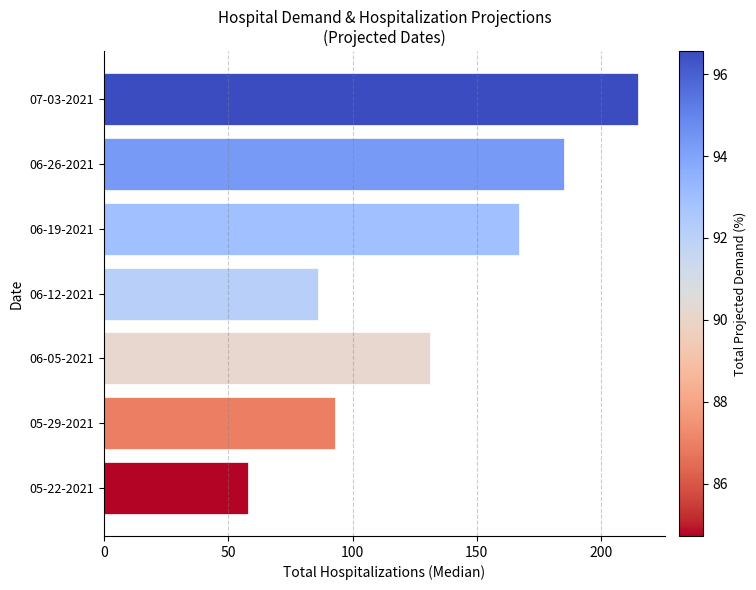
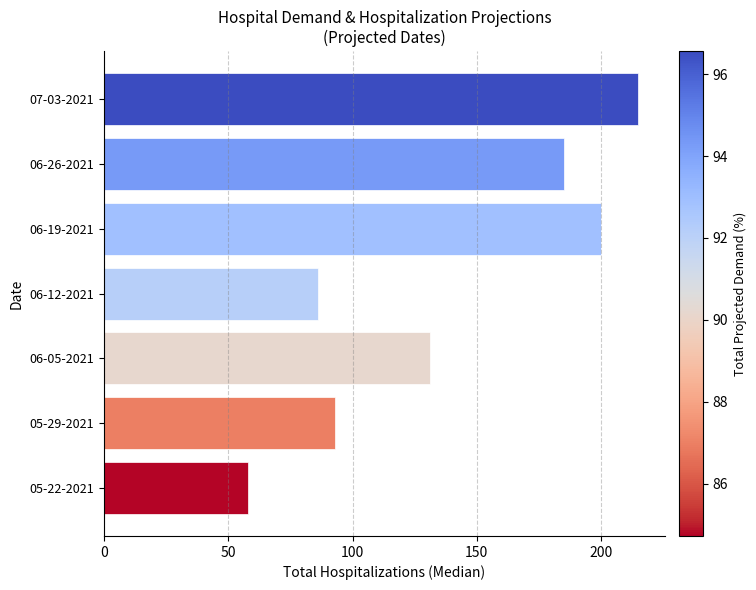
06-19-2021: 167 -> 200
